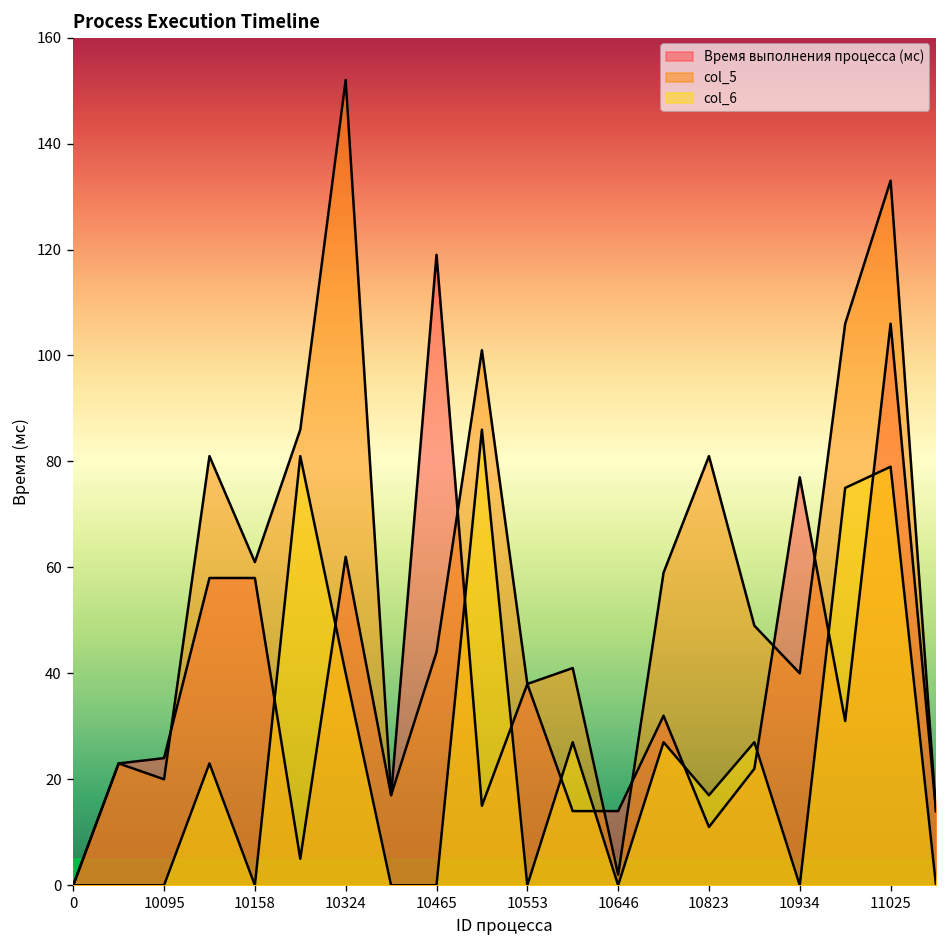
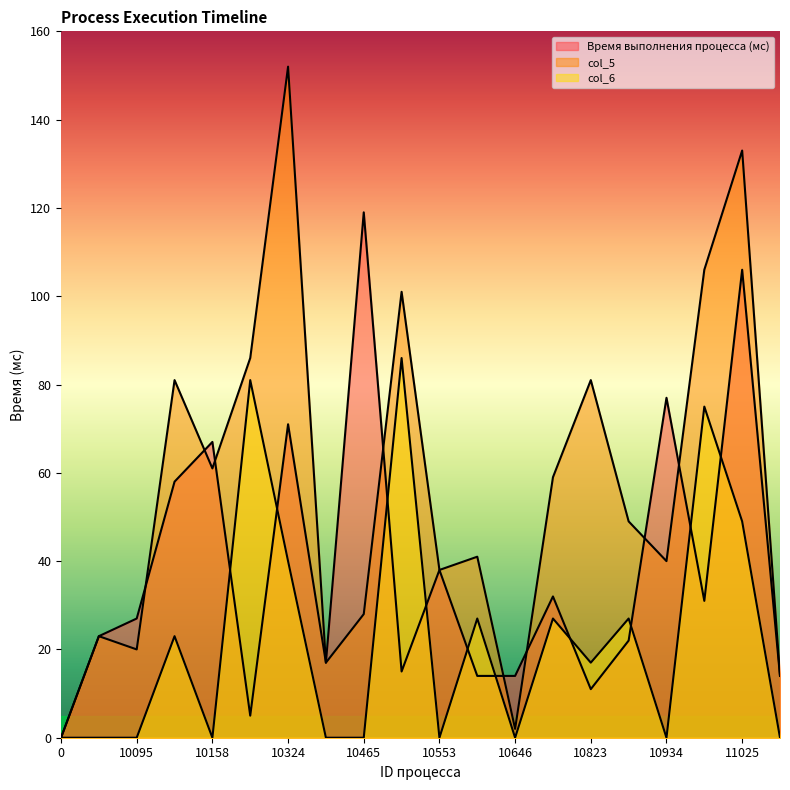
Время выполнения процесса (мс), 10095: 24 -> 27
Время выполнения процесса (мс), 10158: 58 -> 67
Время выполнения процесса (мс), 10324: 62 -> 71
col_5, 10465: 44 -> 28
col_6, 11025: 79 -> 49
